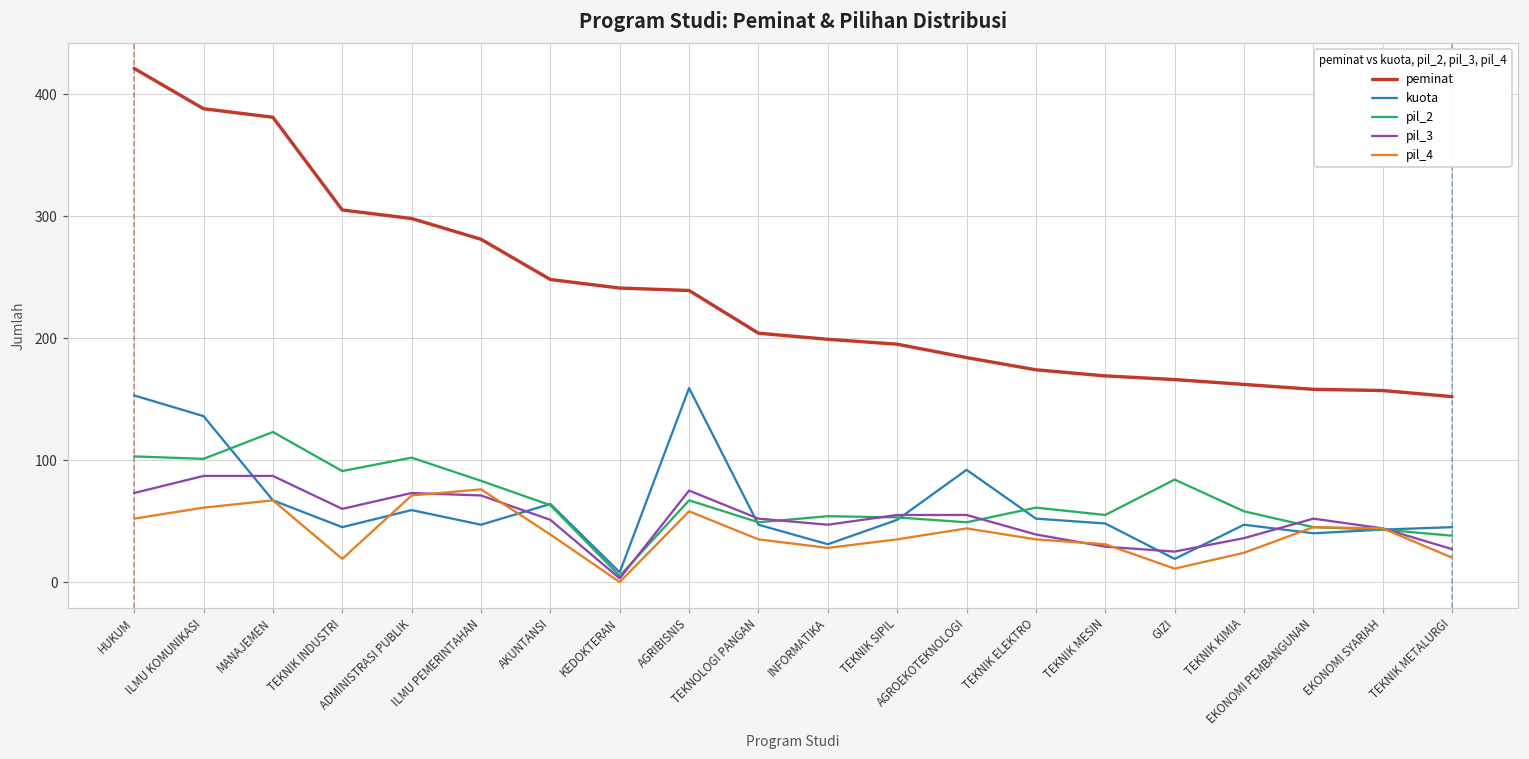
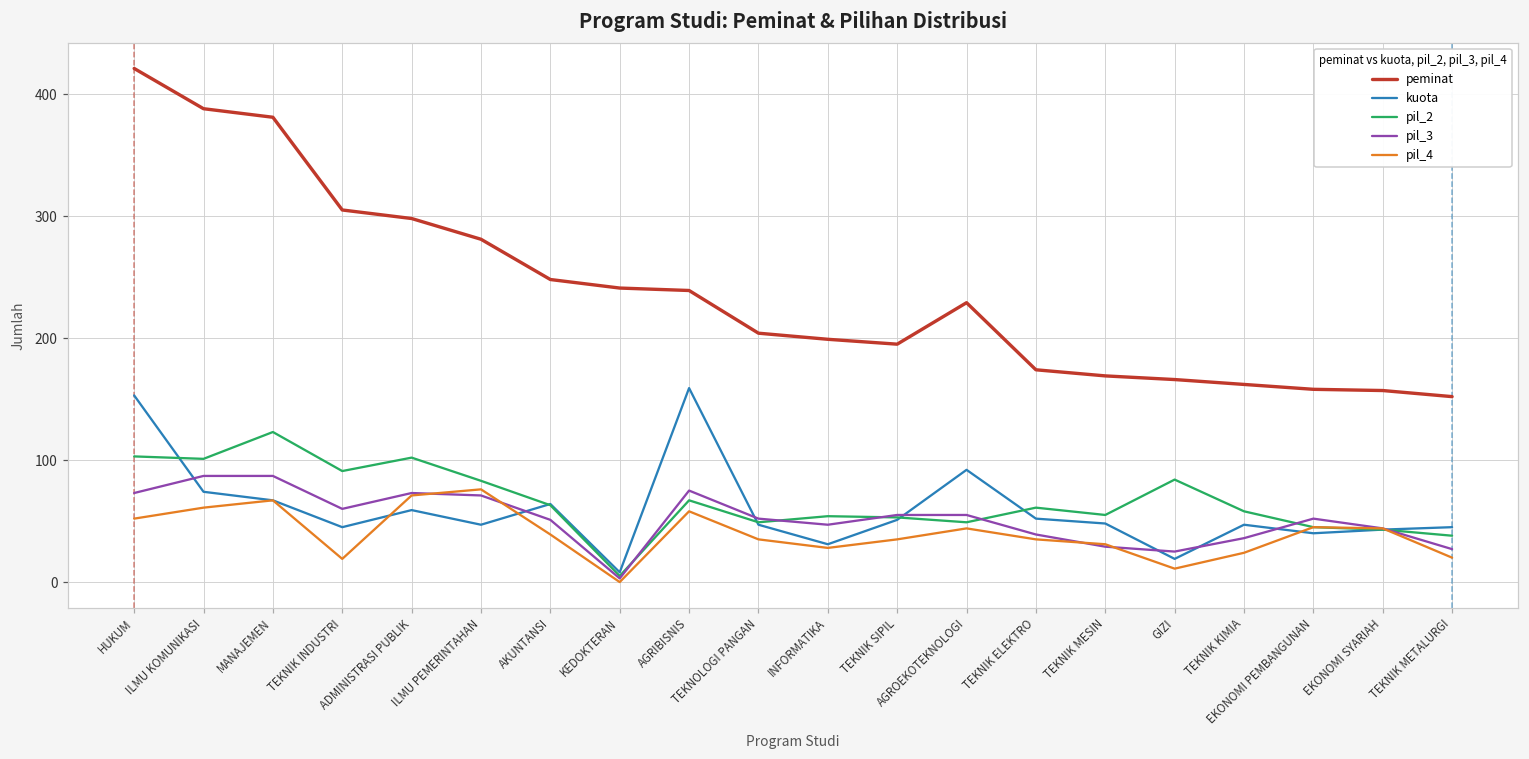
kuota, ILMU KOMUNIKASI: 136 -> 74
peminat, AGROEKOTEKNOLOGI: 184 -> 229
